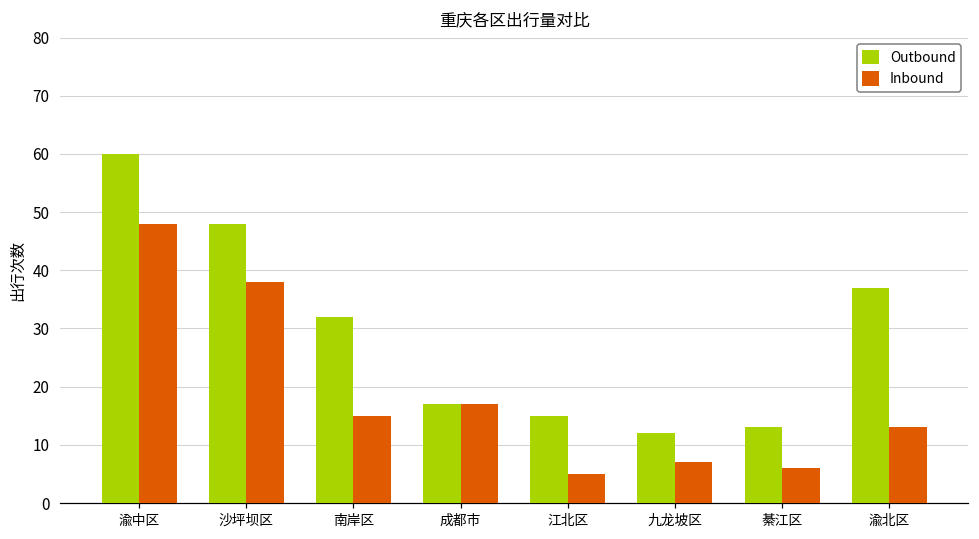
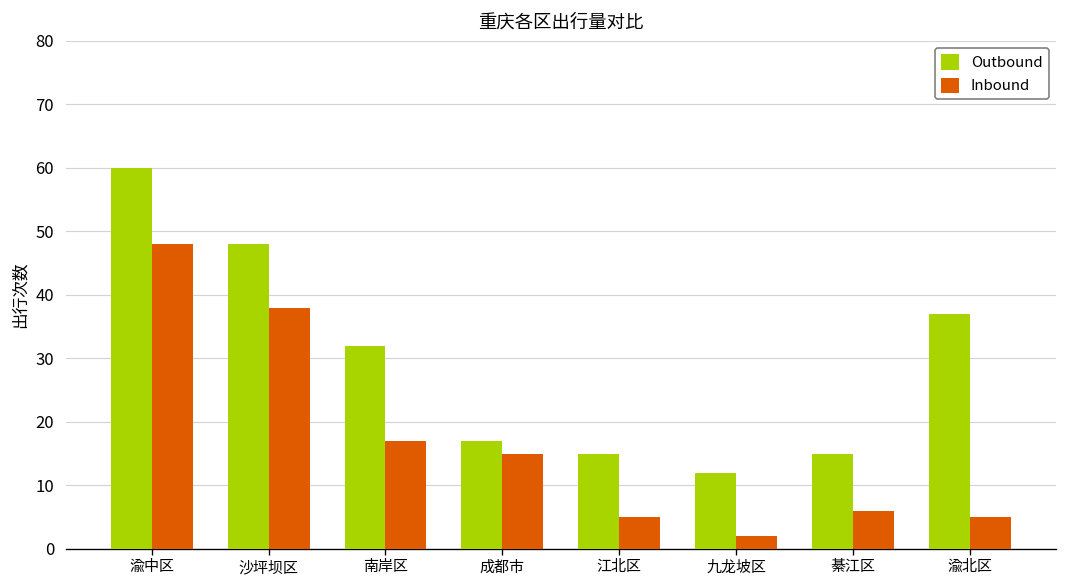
Inbound, 南岸区: 15 -> 17
Inbound, 成都市: 17 -> 15
Inbound, 九龙坡区: 7 -> 2
Outbound, 綦江区: 13 -> 15
Inbound, 渝北区: 13 -> 5
